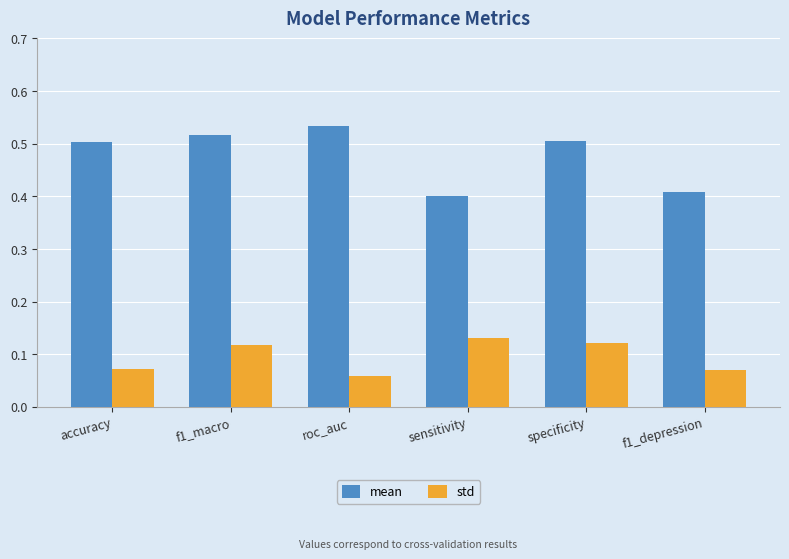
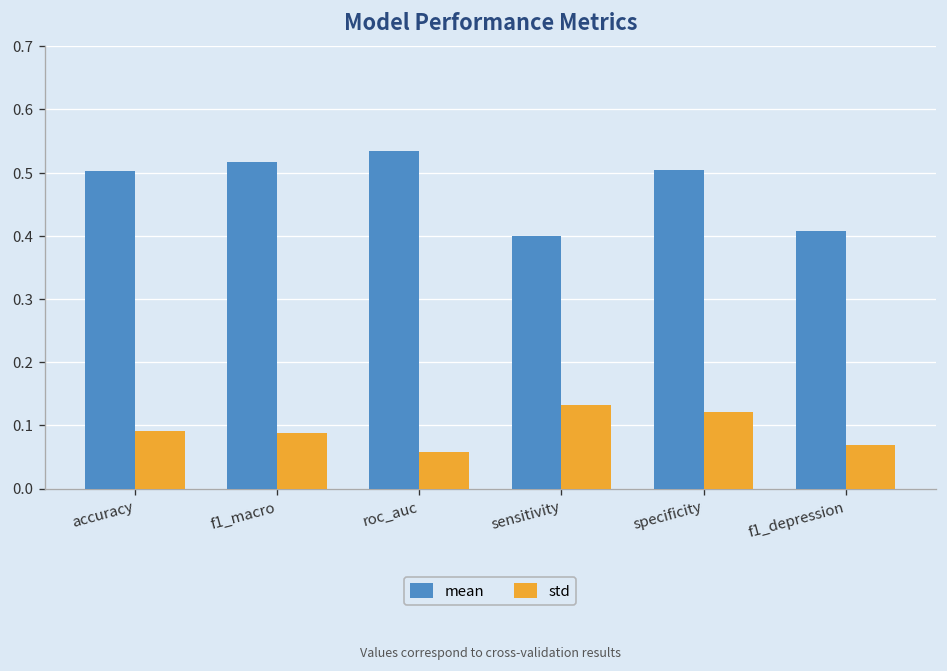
std, accuracy: 0.07 -> 0.09
std, f1_macro: 0.12 -> 0.09
